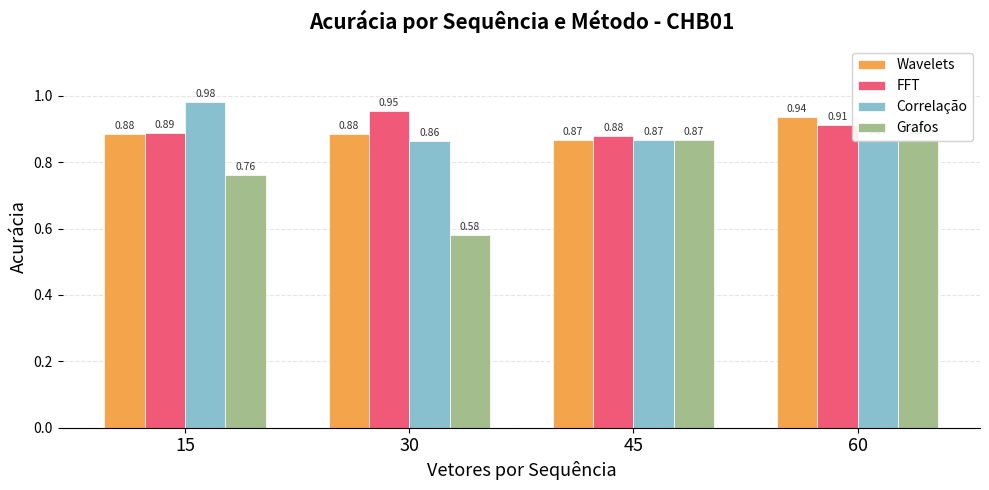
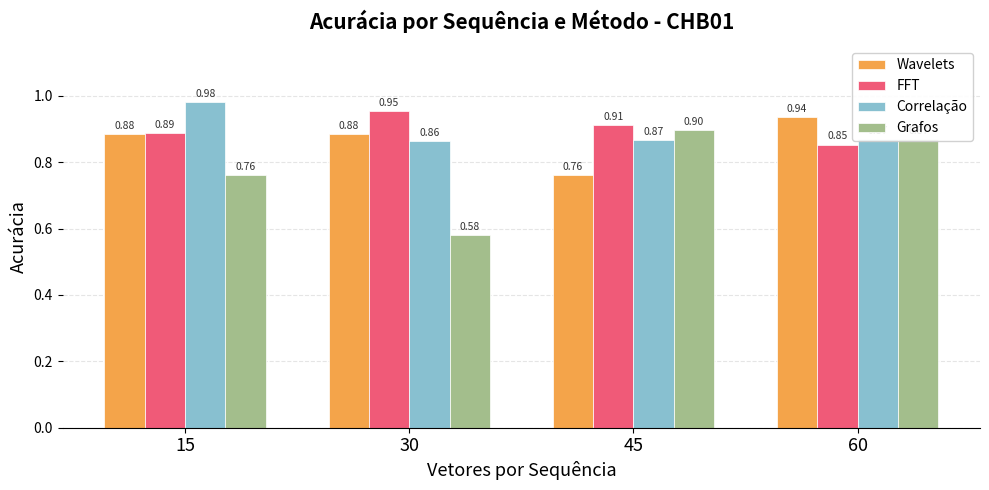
Wavelets, 45: 0.87 -> 0.76
FFT, 45: 0.88 -> 0.91
Grafos, 45: 0.87 -> 0.90
FFT, 60: 0.91 -> 0.85
